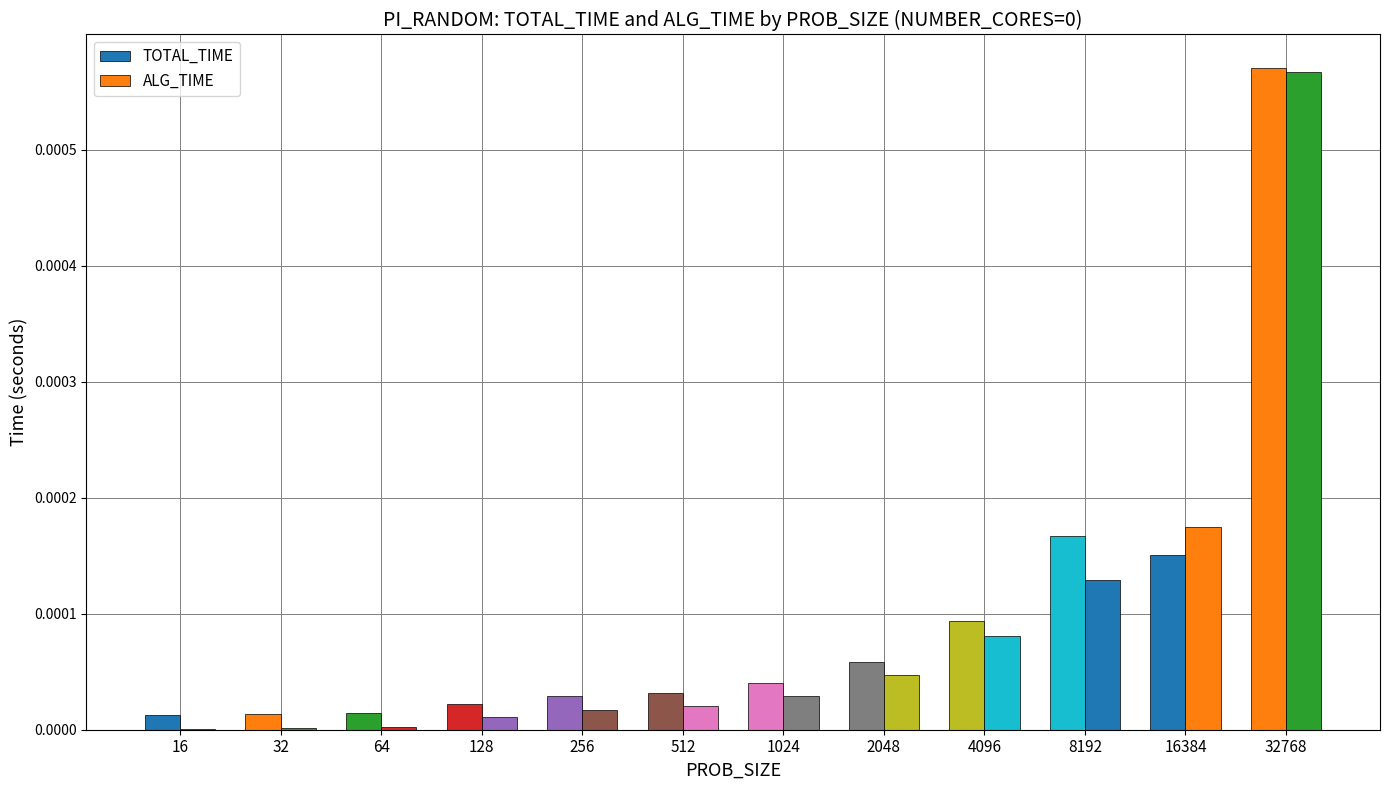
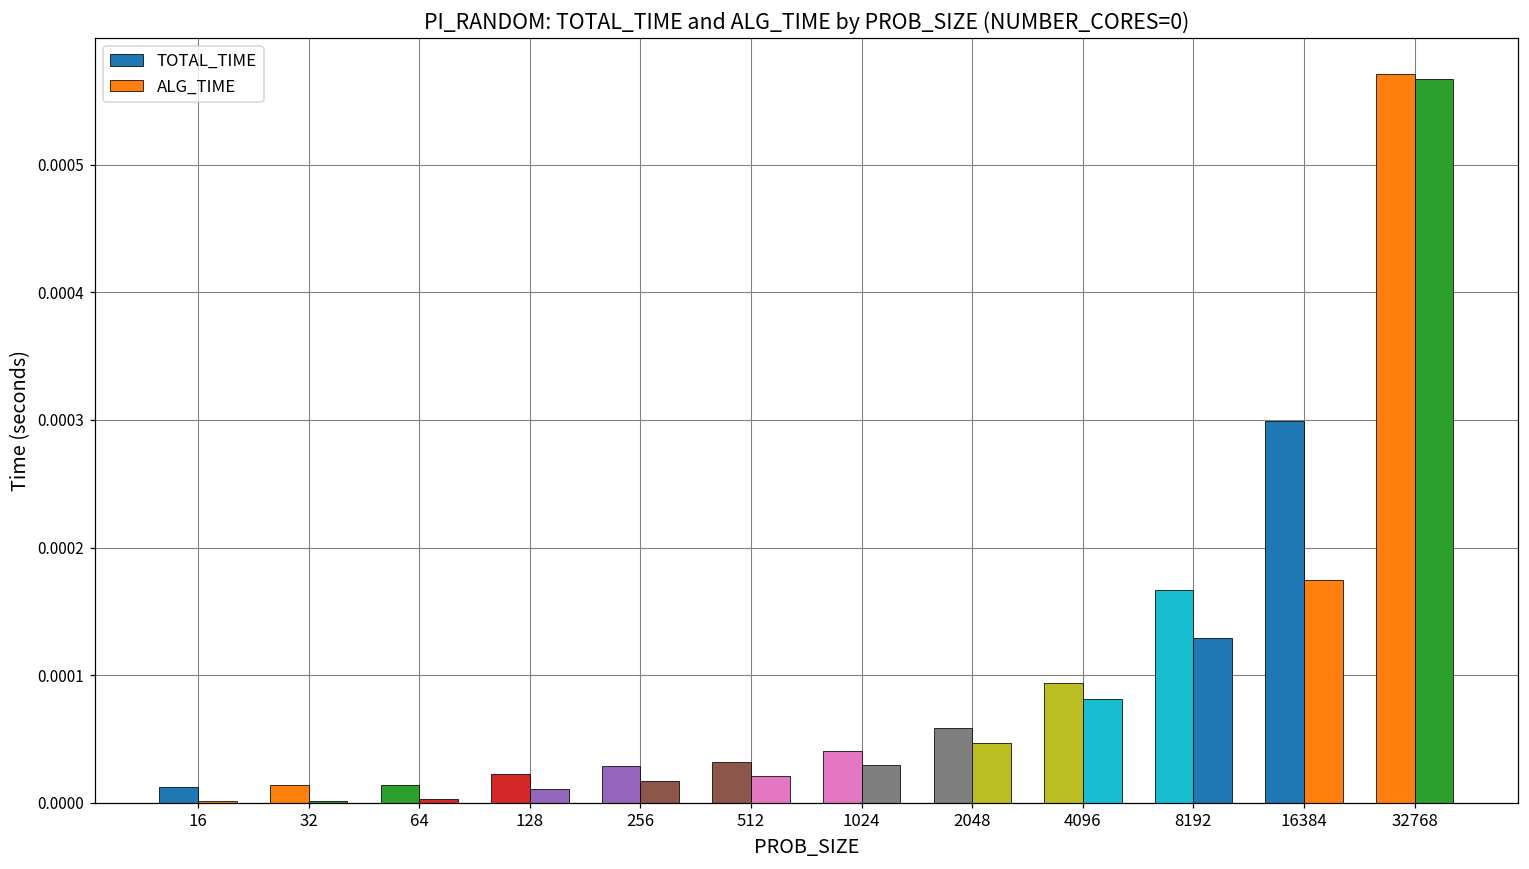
TOTAL_TIME, 16384: 0.000150 -> 0.000299
